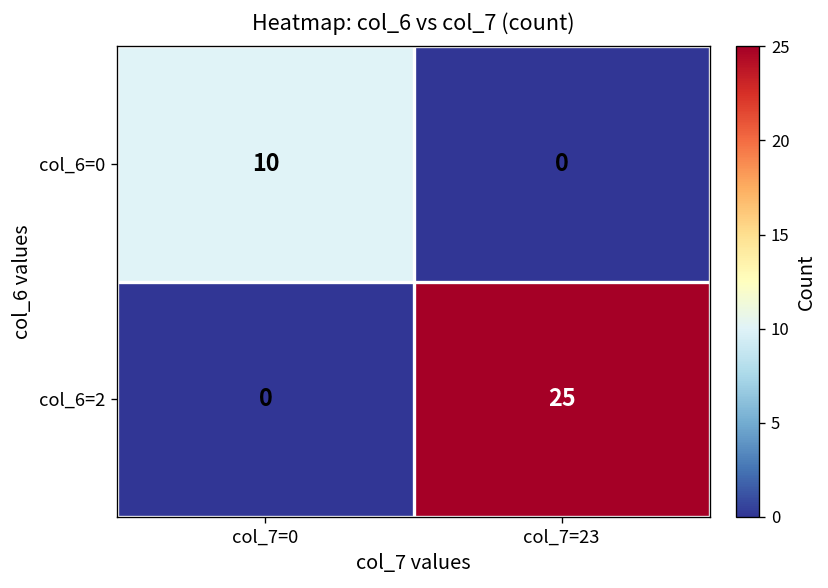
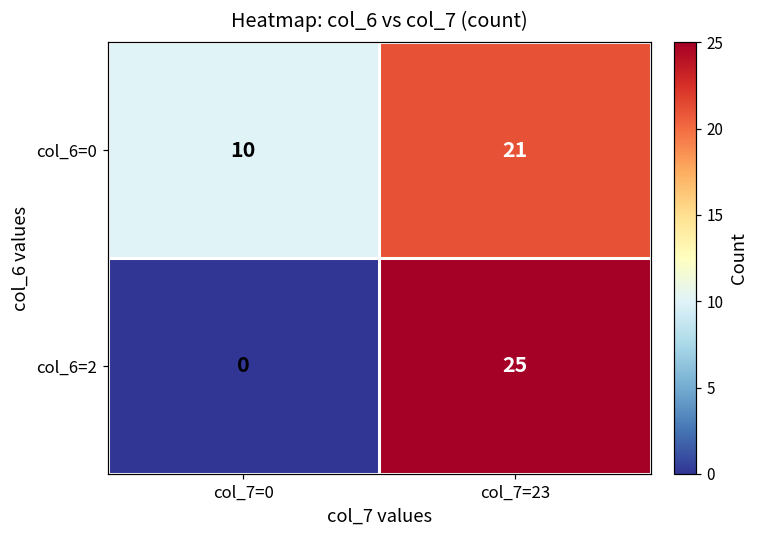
col_6=0, col_7=23: 0 -> 21
